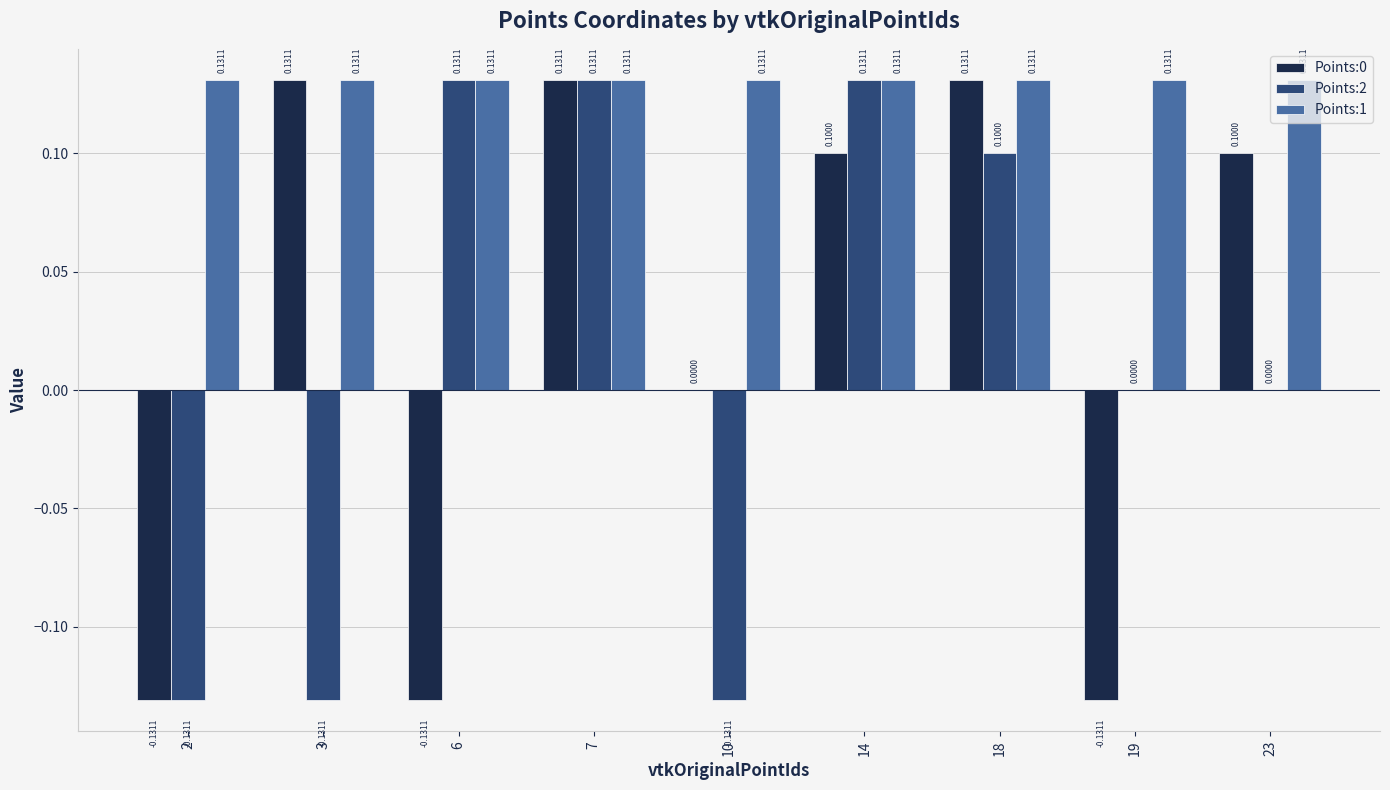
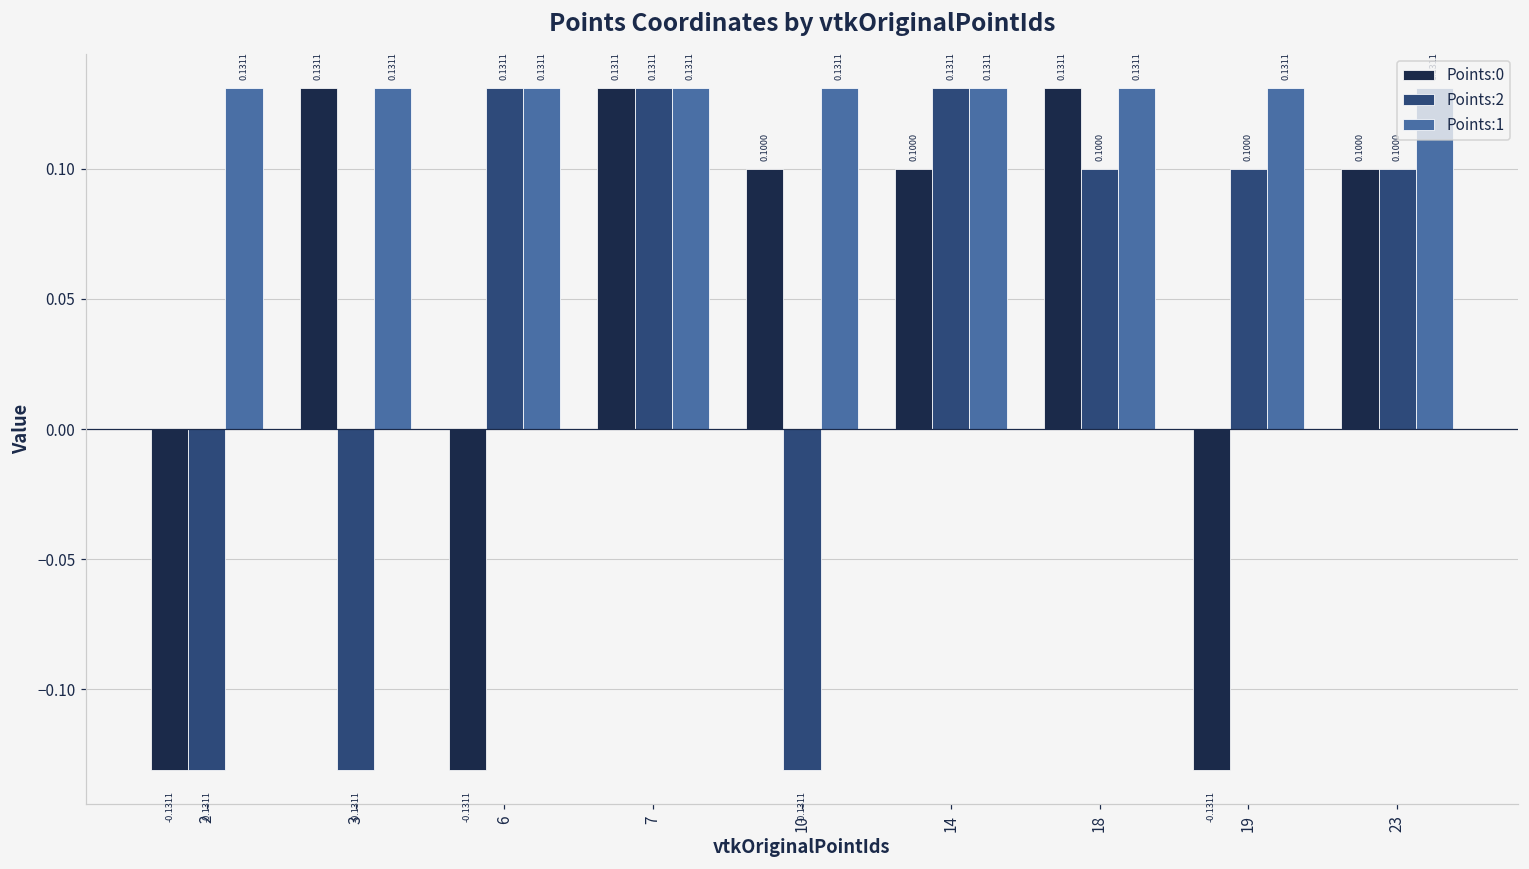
Points:0, 10: 0.0000 -> 0.1000
Points:2, 19: 0.0000 -> 0.1000
Points:2, 23: 0.0000 -> 0.1000
